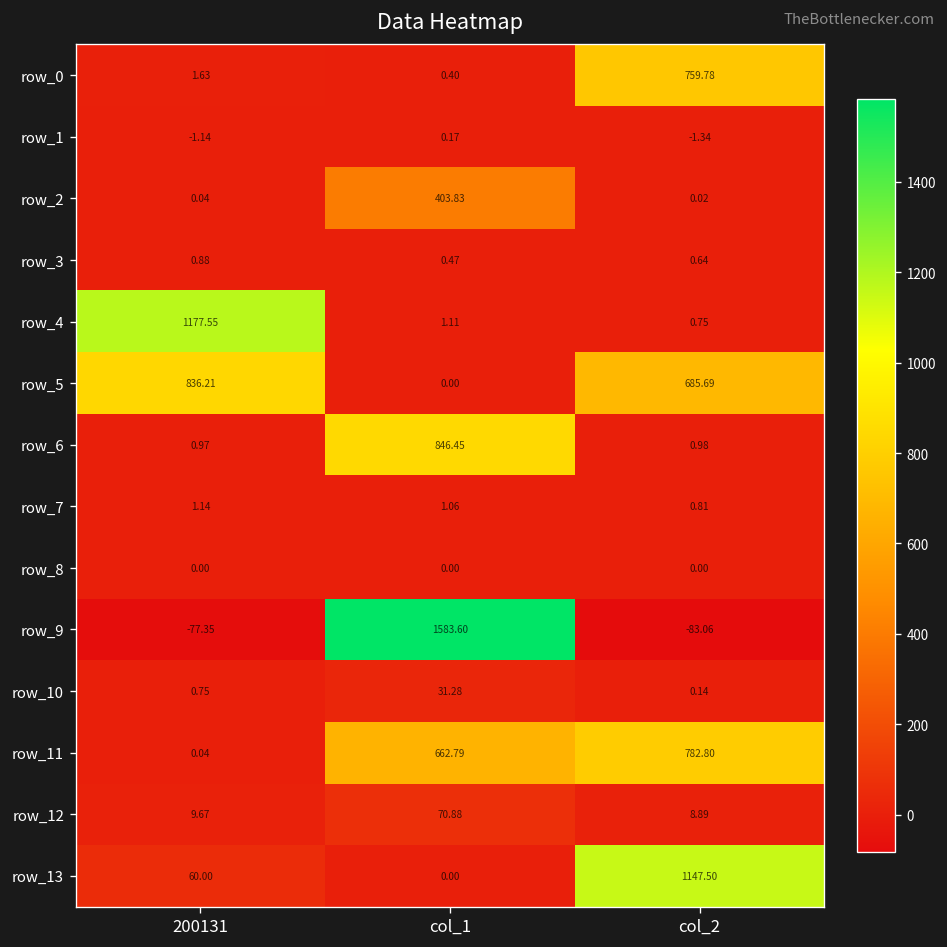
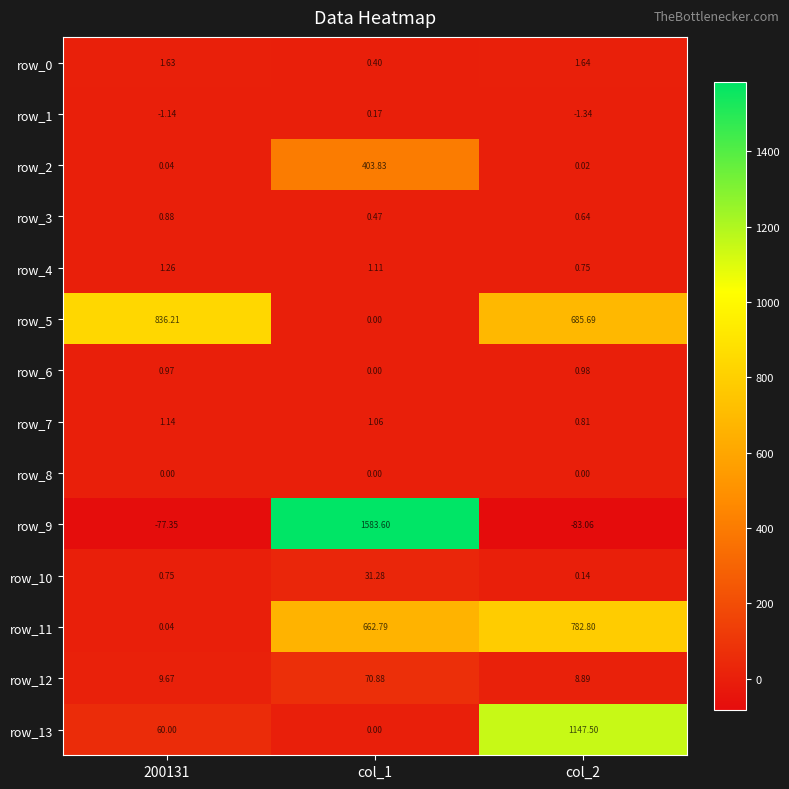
row_0, col_2: 759.78 -> 1.64
row_4, 200131: 1177.55 -> 1.26
row_6, col_1: 846.45 -> 0.00
